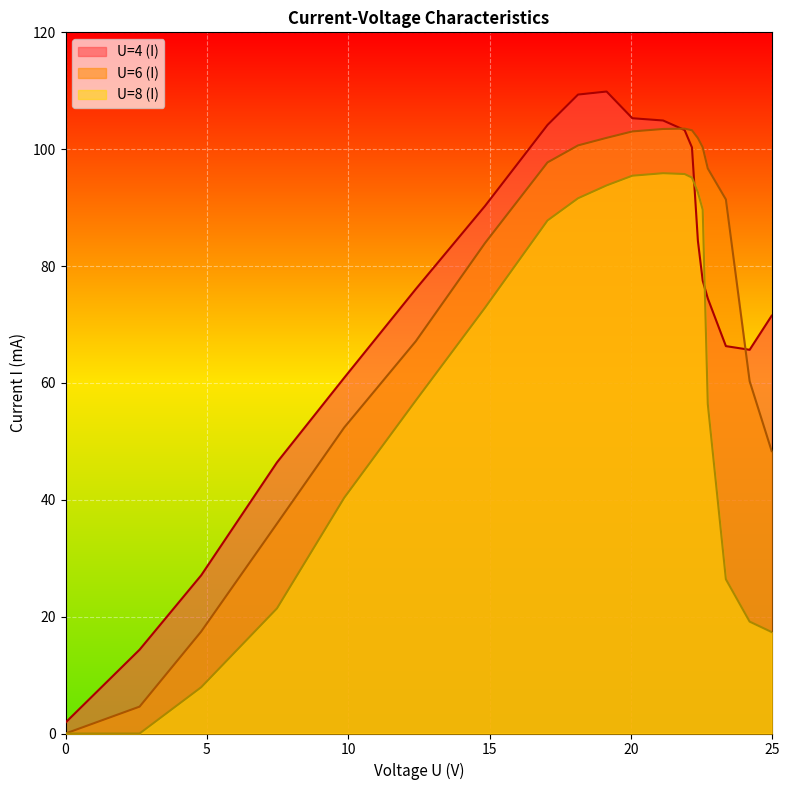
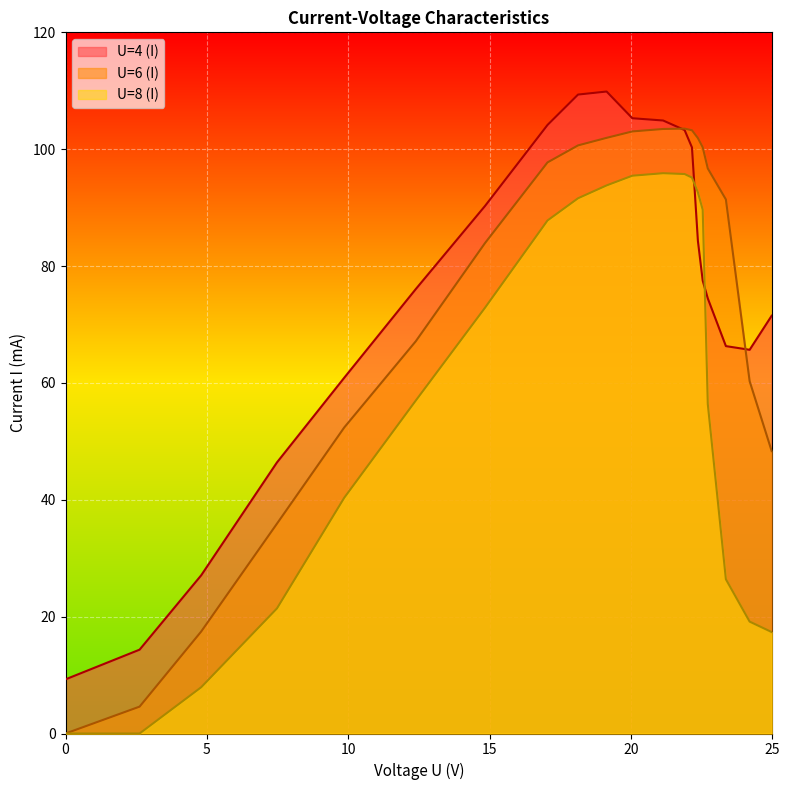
U=4 (I), 0: 2 -> 9
